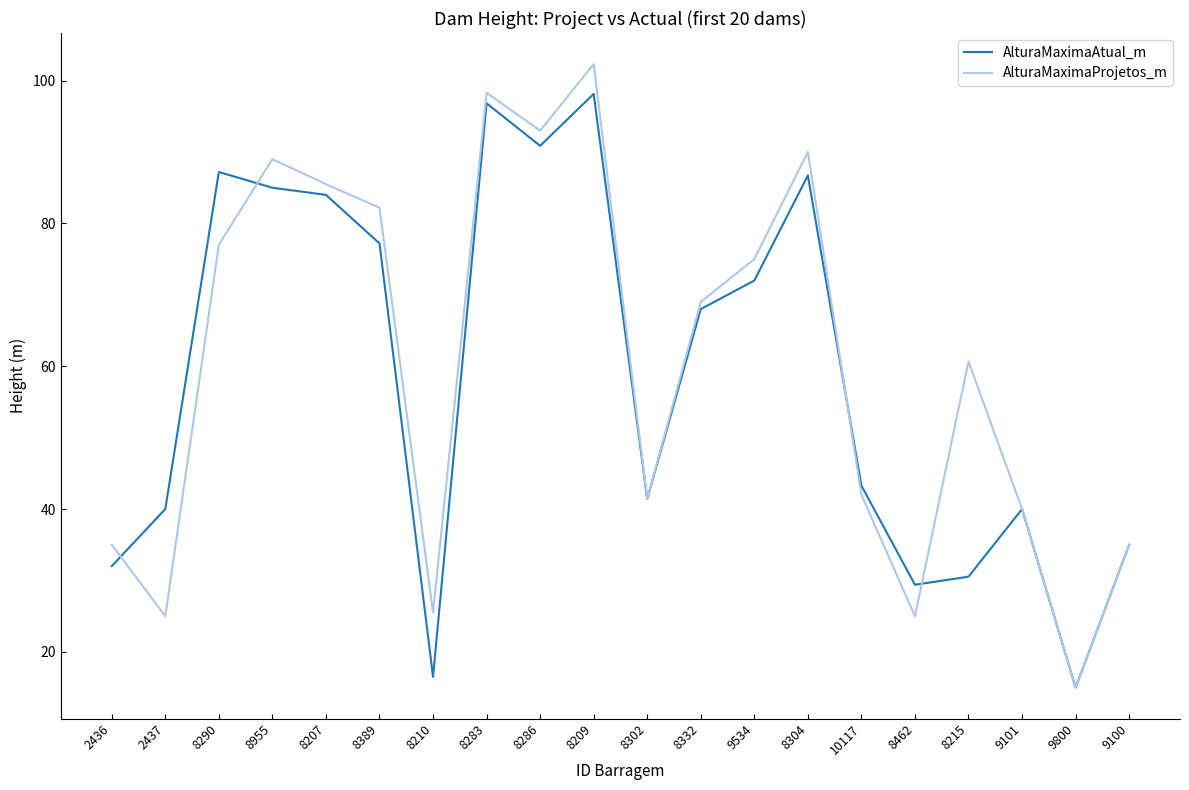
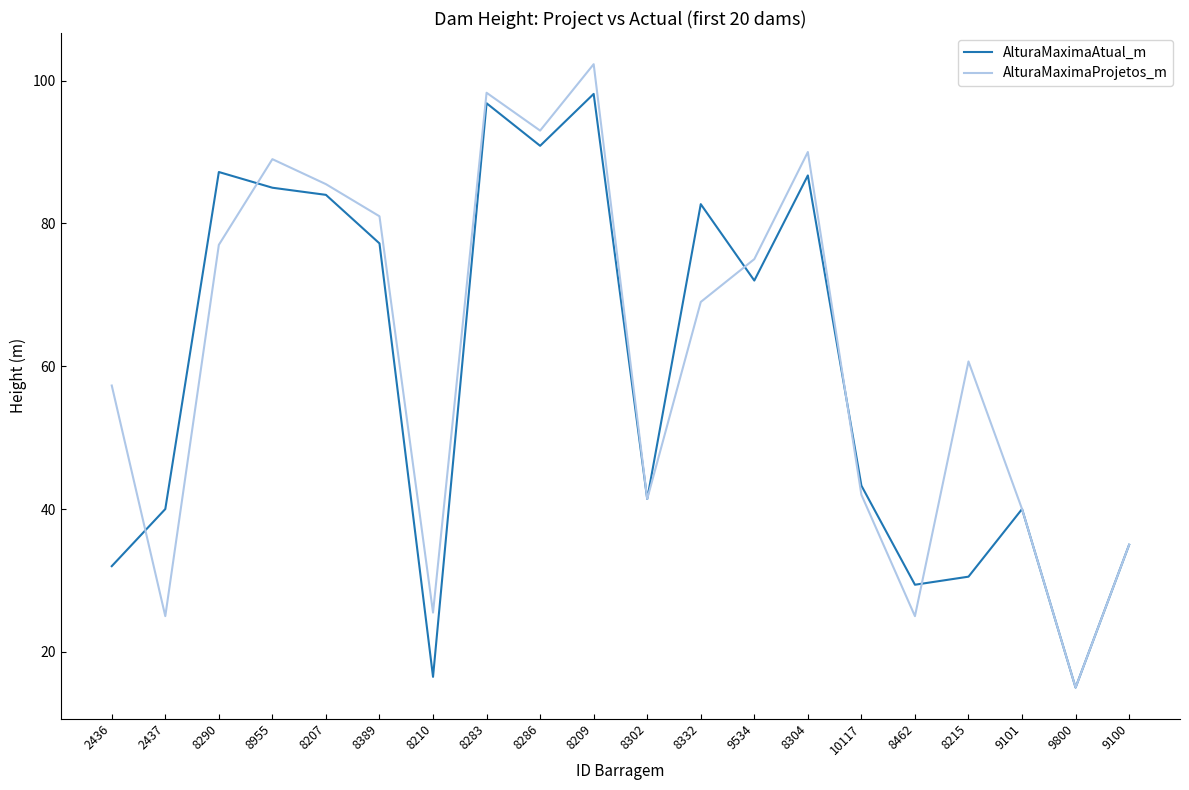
AlturaMaximaProjetos_m, 2436: 35 -> 57
AlturaMaximaProjetos_m, 8389: 82 -> 81
AlturaMaximaAtual_m, 8332: 68 -> 83
